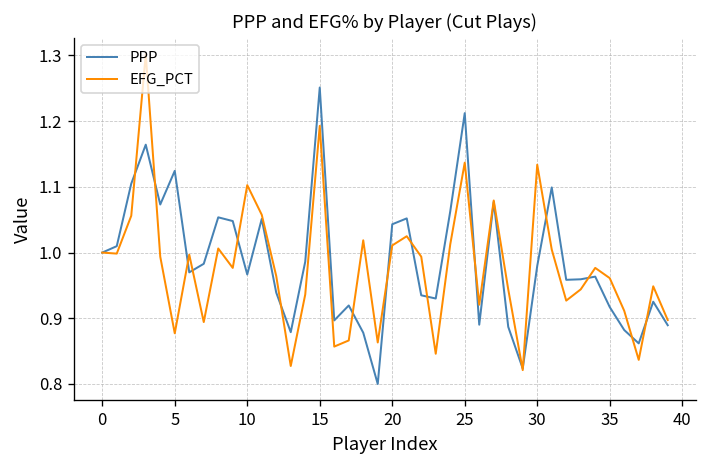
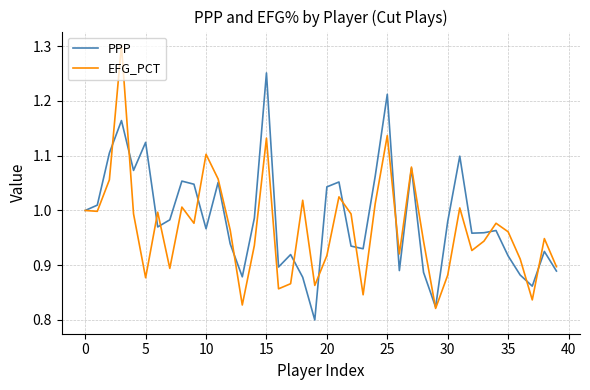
EFG_PCT, 15: 1.19 -> 1.13
EFG_PCT, 20: 1.01 -> 0.92
EFG_PCT, 30: 1.13 -> 0.88
